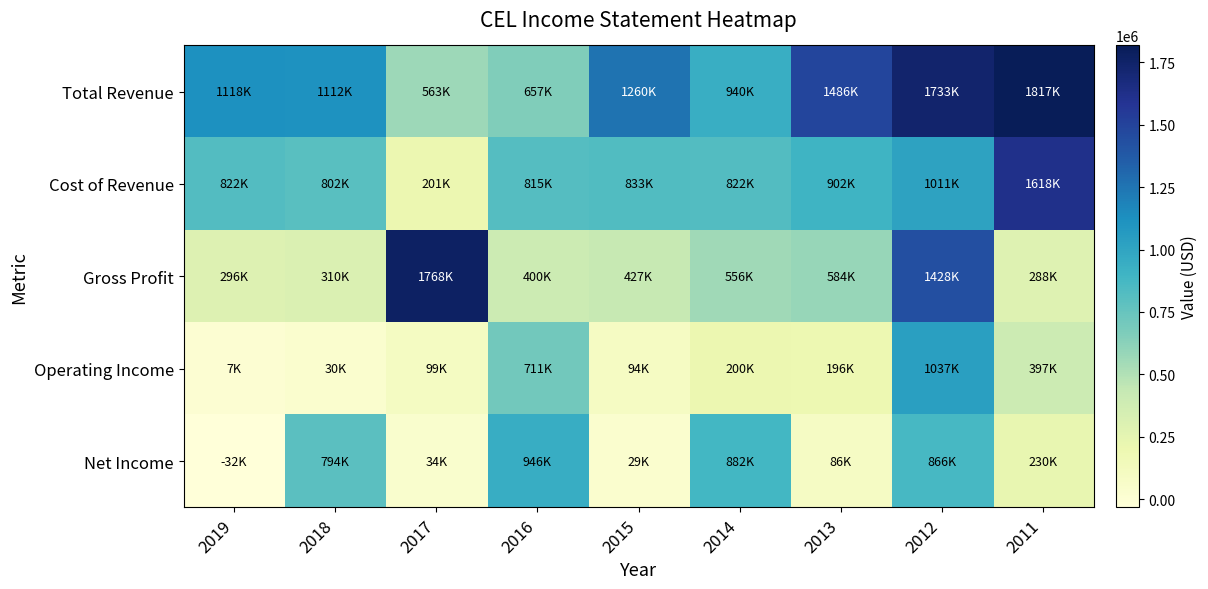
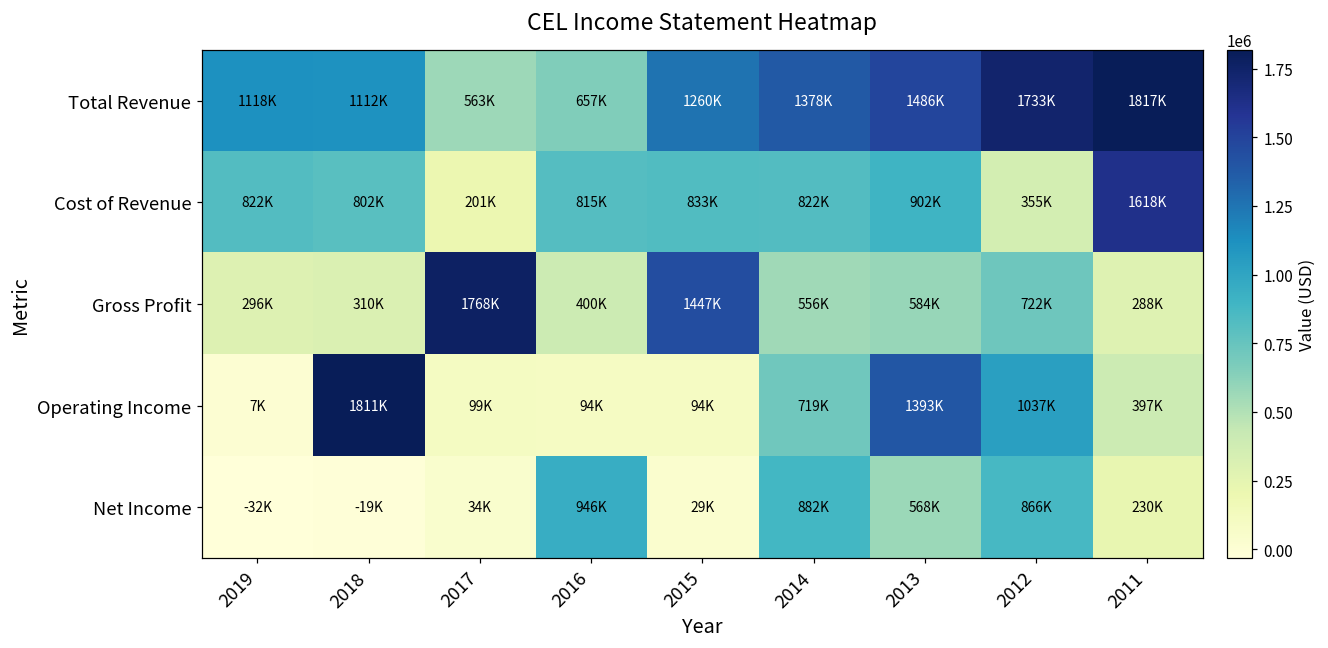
Total Revenue, 2014: 940K -> 1378K
Cost of Revenue, 2012: 1011K -> 355K
Gross Profit, 2015: 427K -> 1447K
Gross Profit, 2012: 1428K -> 722K
Operating Income, 2018: 30K -> 1811K
Operating Income, 2016: 711K -> 94K
Operating Income, 2014: 200K -> 719K
Operating Income, 2013: 196K -> 1393K
Net Income, 2018: 794K -> -19K
Net Income, 2013: 86K -> 568K
